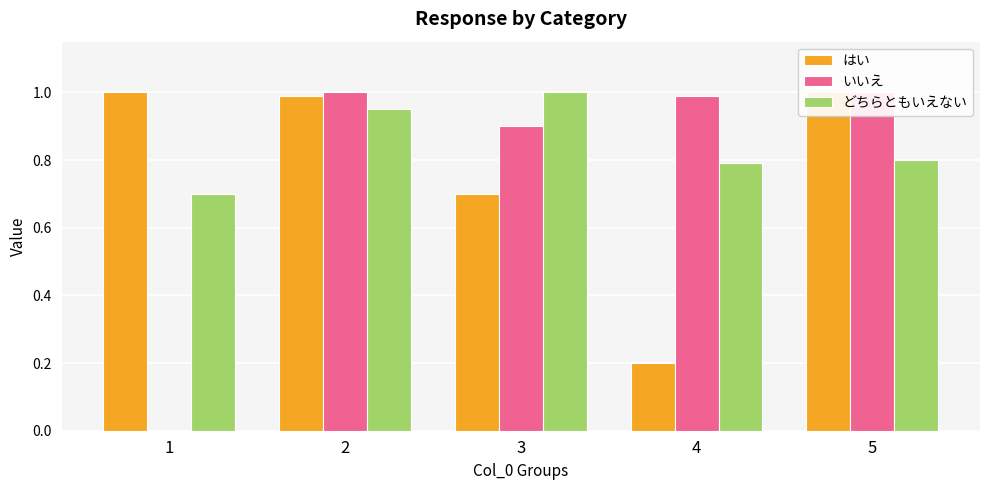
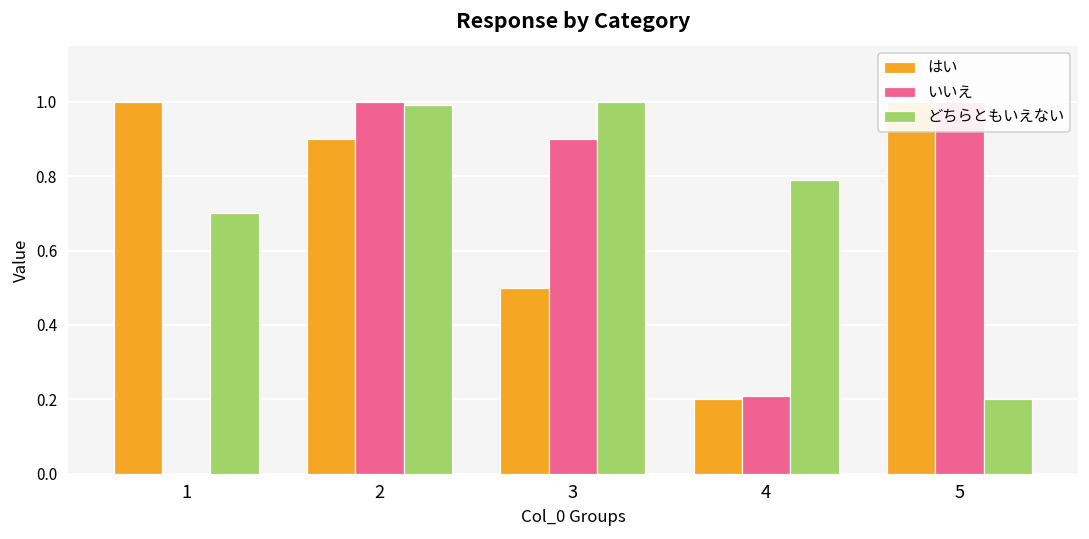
はい, 2: 0.99 -> 0.90
どちらともいえない, 2: 0.95 -> 0.99
はい, 3: 0.7 -> 0.5
いいえ, 4: 0.99 -> 0.21
どちらともいえない, 5: 0.8 -> 0.2
